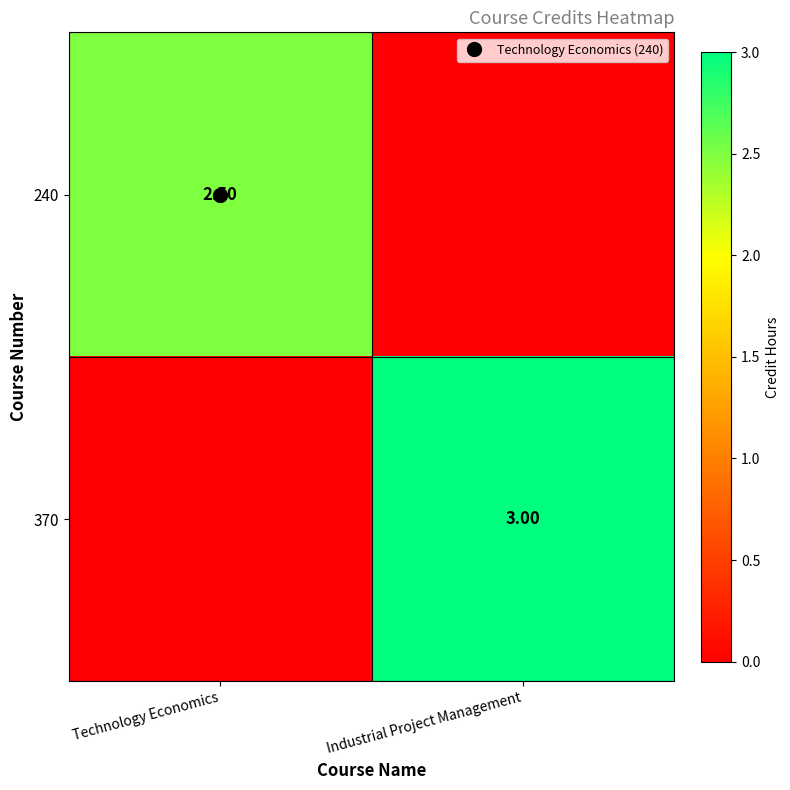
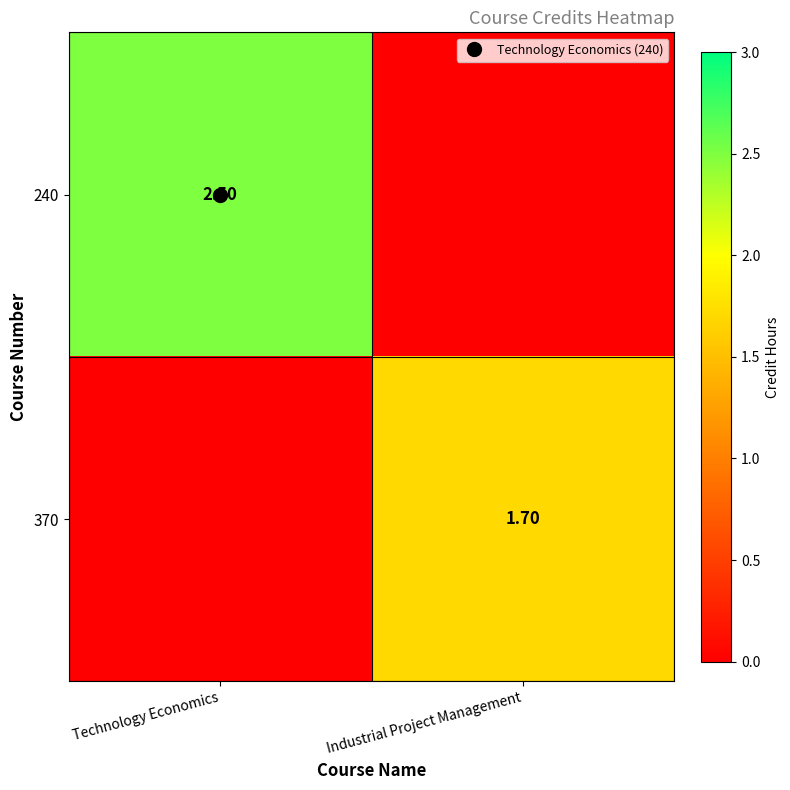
370, Industrial Project Management: 3.00 -> 1.70
